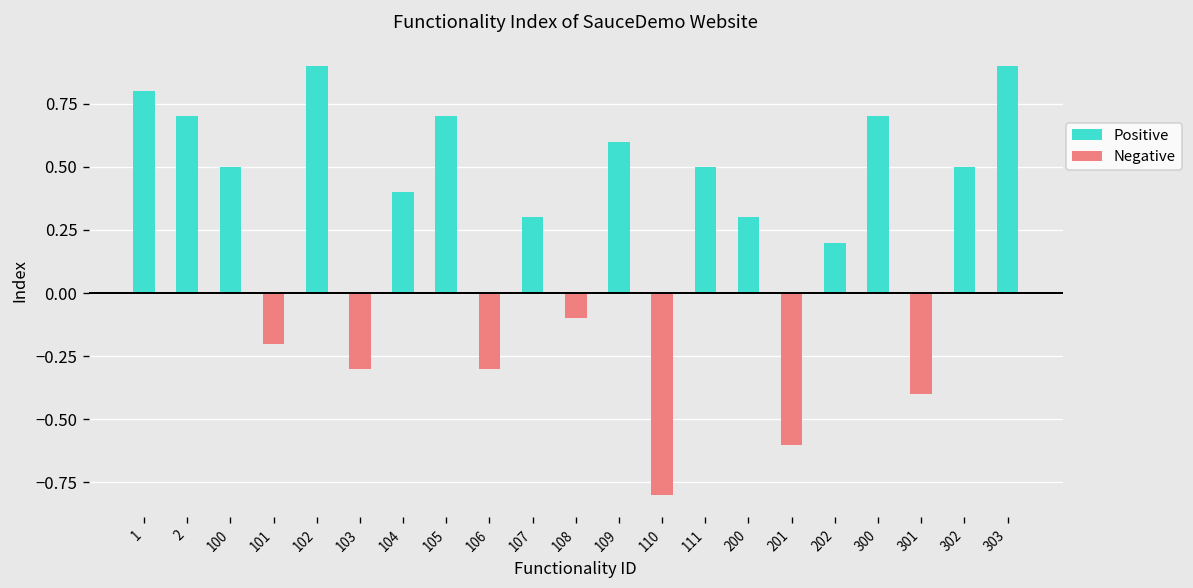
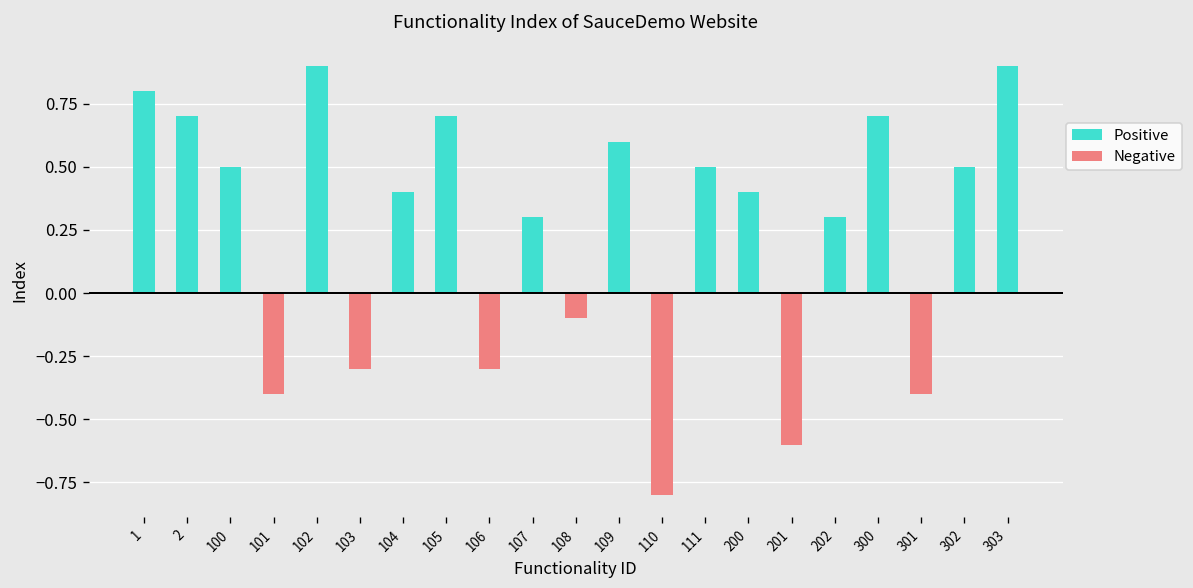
101: -0.2 -> -0.4
200: 0.3 -> 0.4
202: 0.2 -> 0.3
